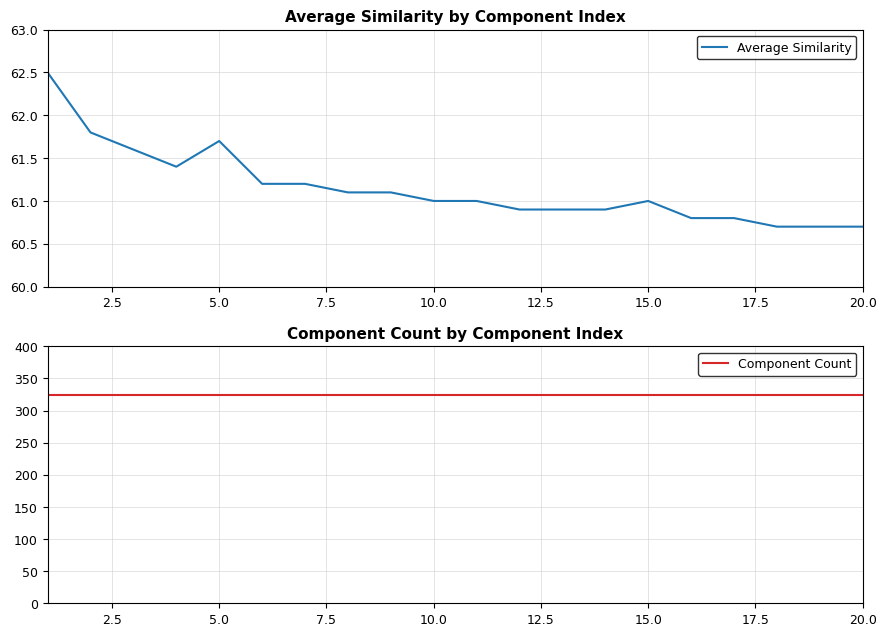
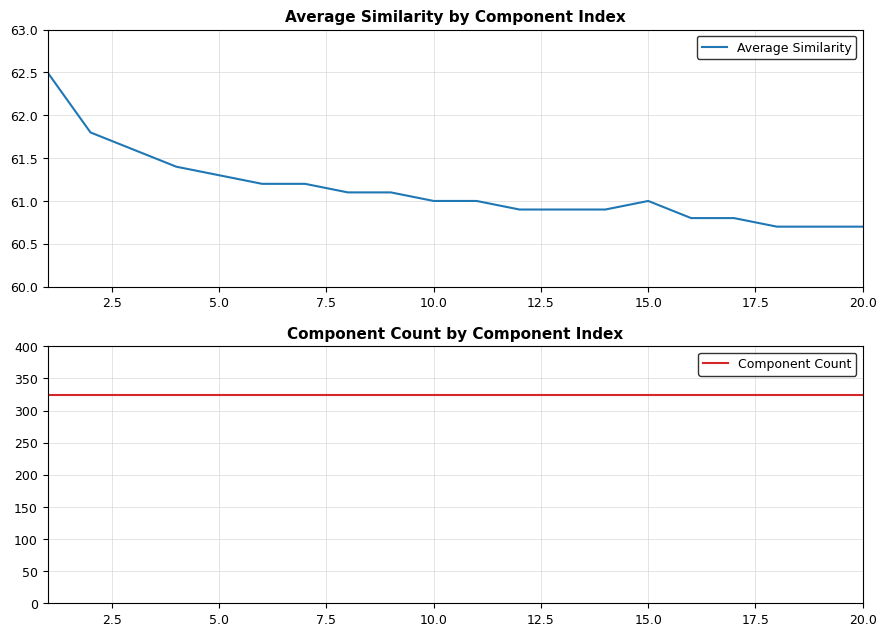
Average Similarity by Component Index, 5.0: 61.7 -> 61.3
